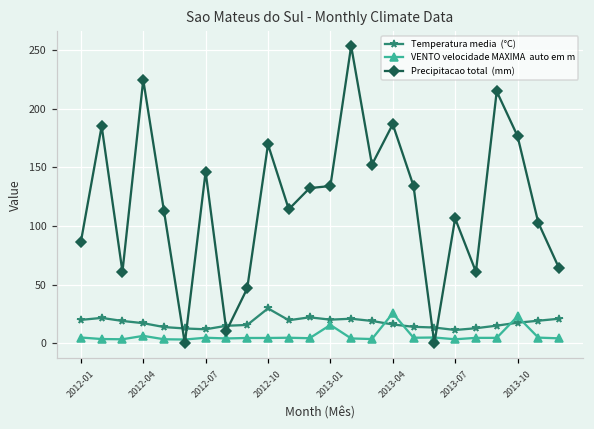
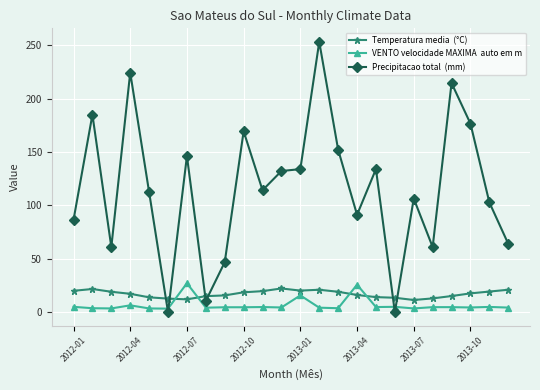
VENTO velocidade MAXIMA auto em m, 2012-07: 5 -> 27
Temperatura media (°C), 2012-10: 30 -> 19
Precipitacao total (mm), 2013-04: 187 -> 91
VENTO velocidade MAXIMA auto em m, 2013-10: 23 -> 4
